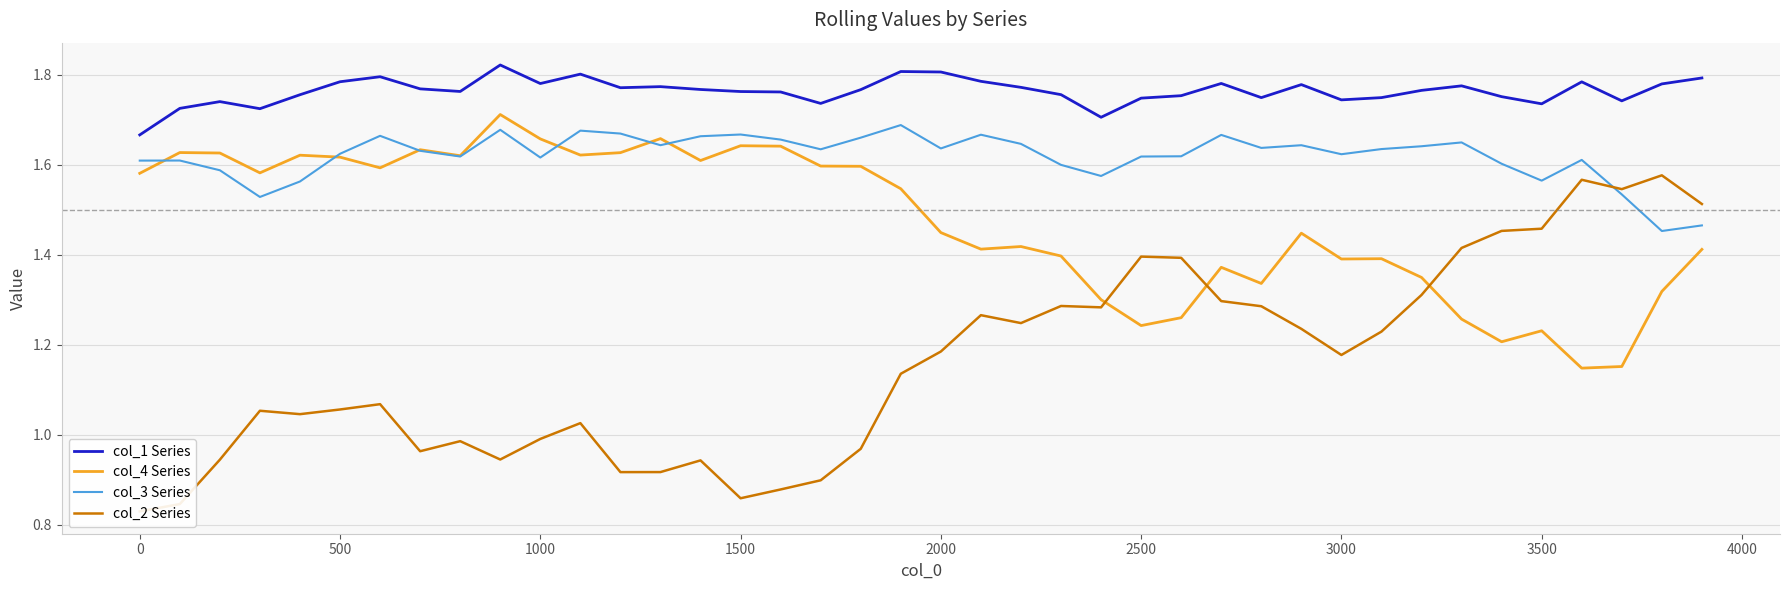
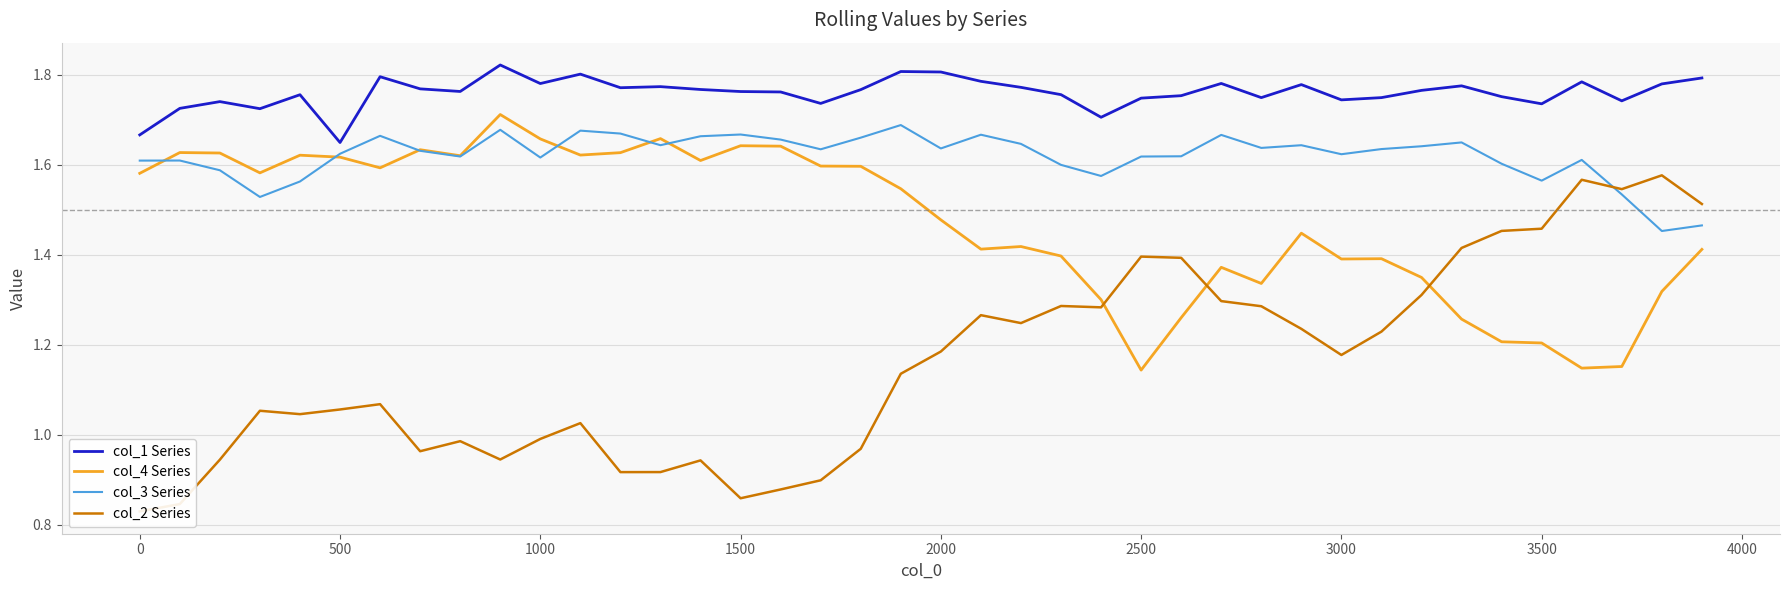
col_1 Series, 500: 1.78 -> 1.65
col_4 Series, 2000: 1.45 -> 1.48
col_4 Series, 2500: 1.24 -> 1.14
col_4 Series, 3500: 1.23 -> 1.20
